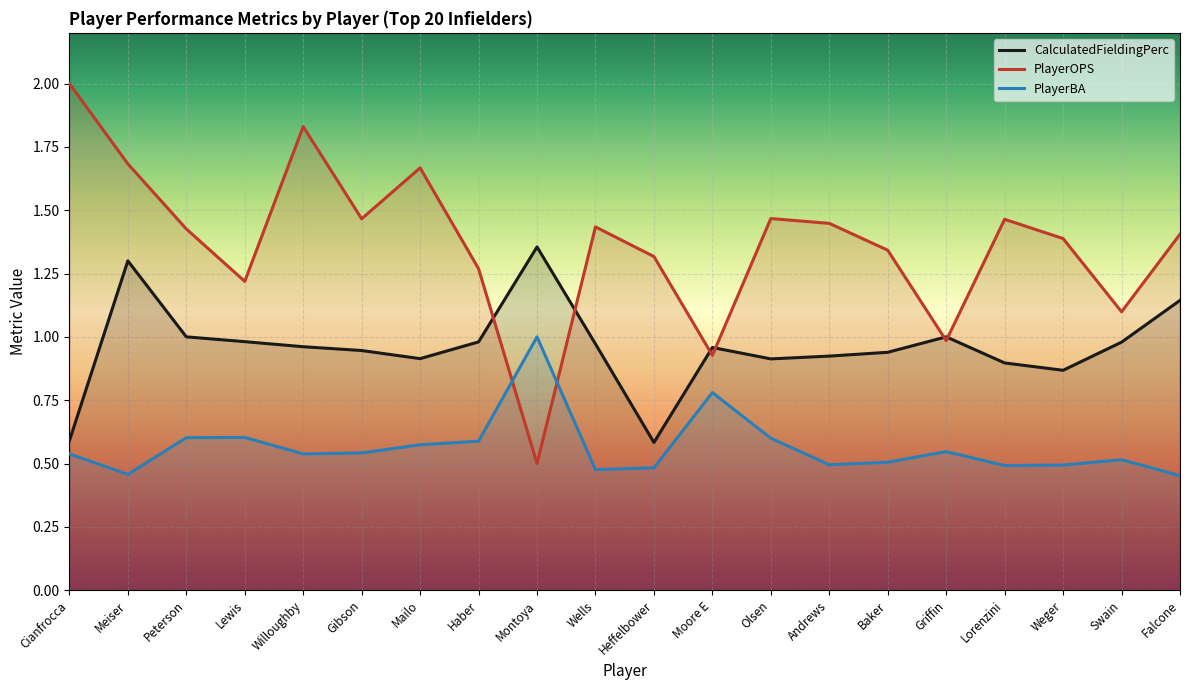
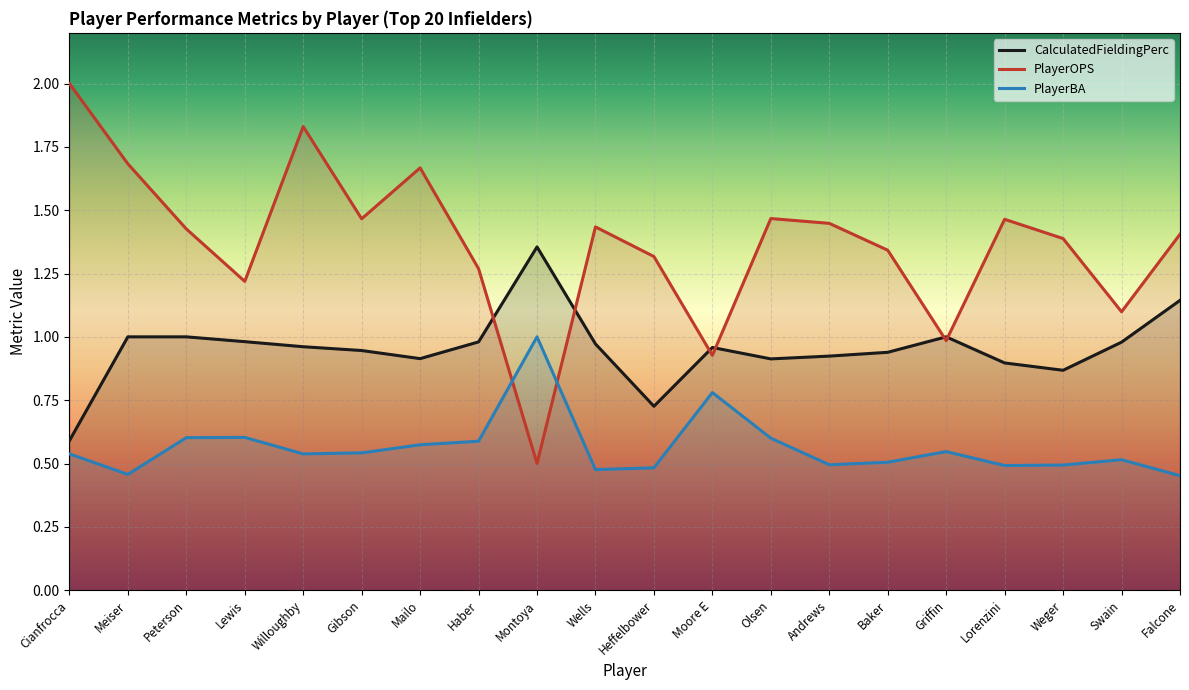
CalculatedFieldingPerc, Meiser: 1.3 -> 1.0
CalculatedFieldingPerc, Heffelbower: 0.58 -> 0.73
